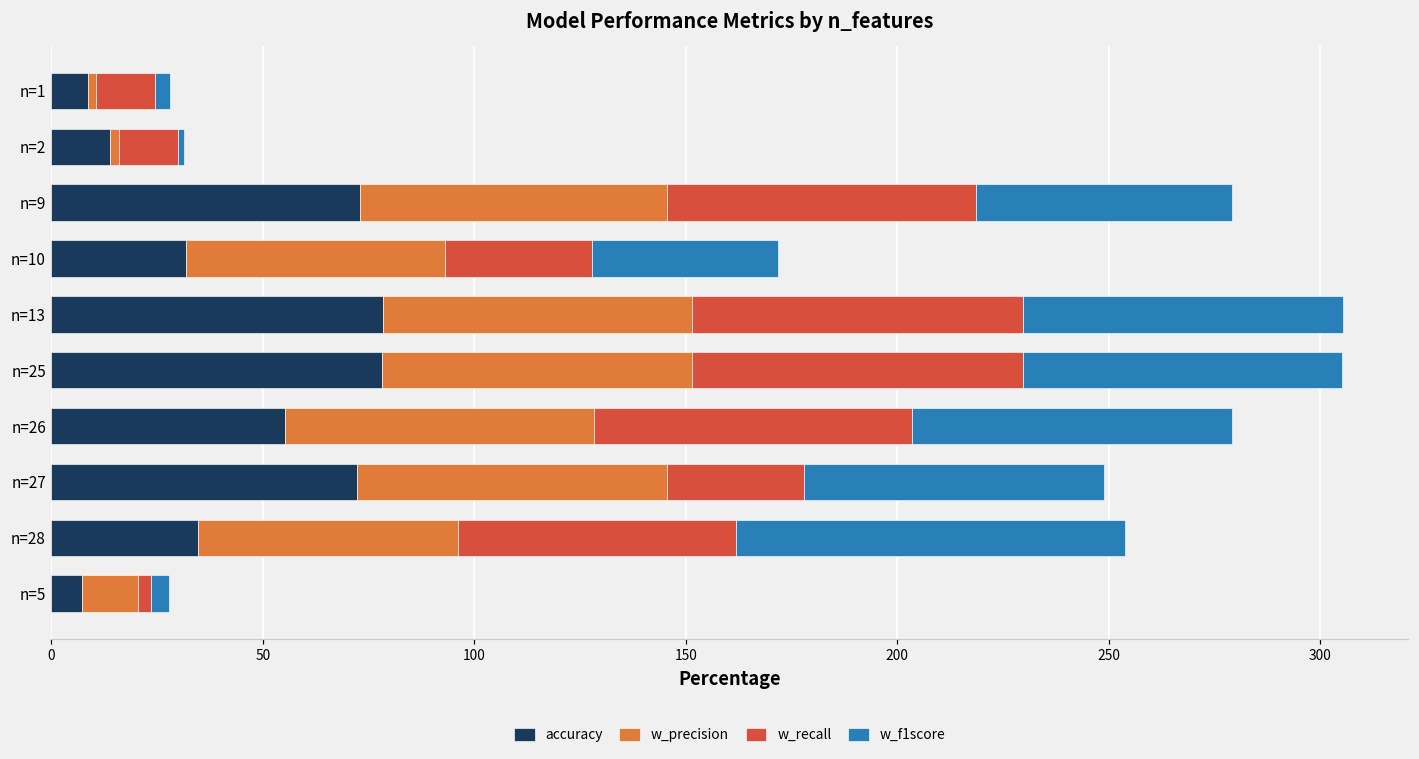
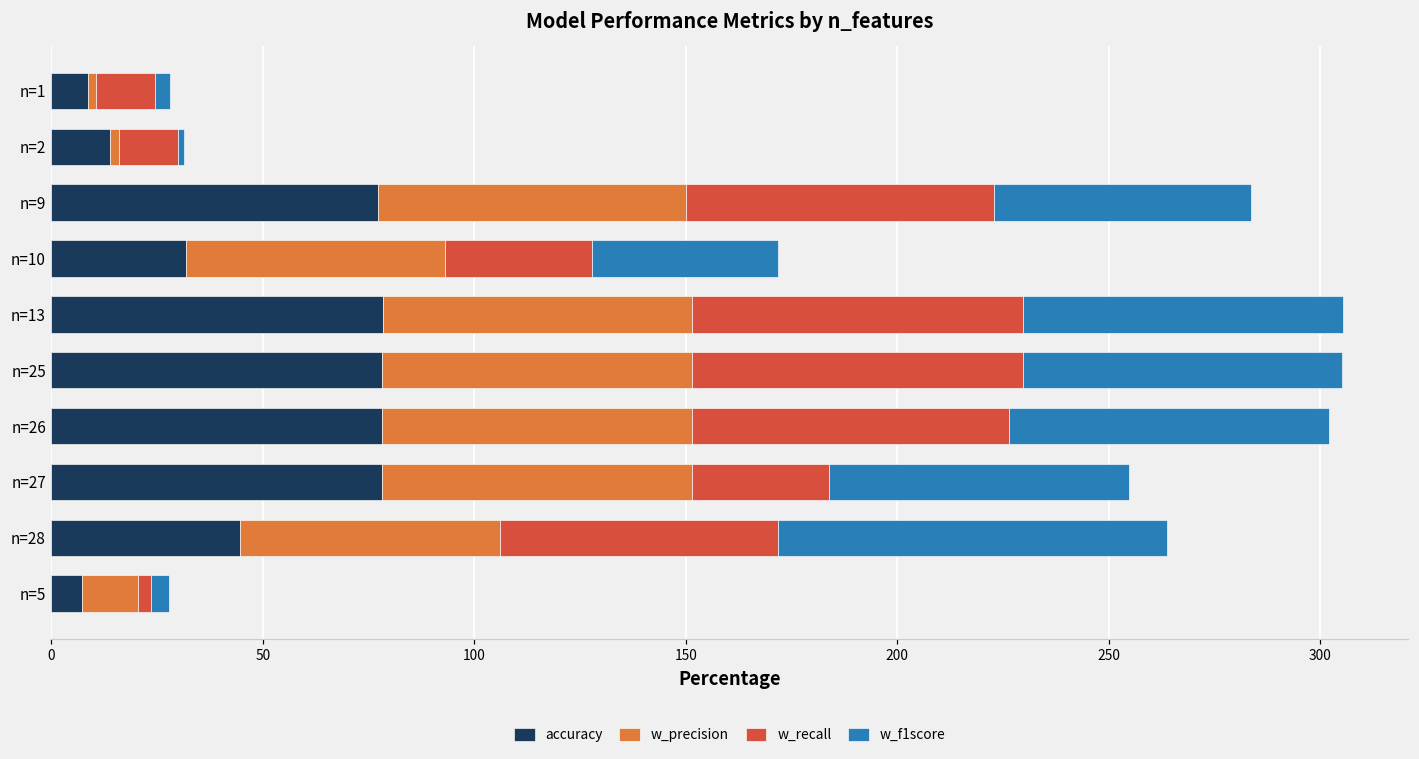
accuracy, n=9: 73 -> 77
accuracy, n=26: 55 -> 78
accuracy, n=27: 72 -> 78
accuracy, n=28: 35 -> 45
